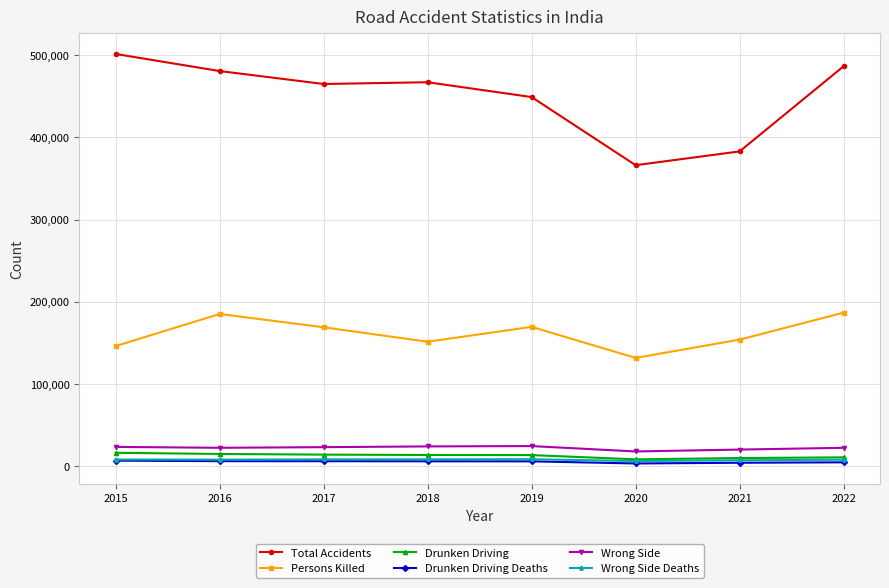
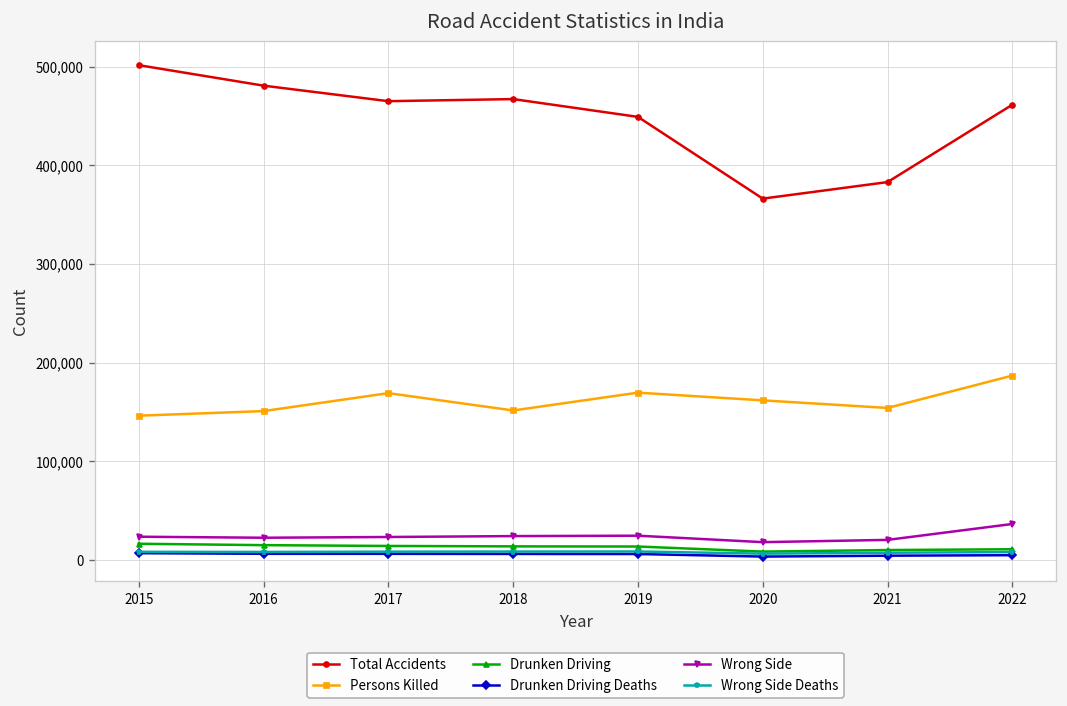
Persons Killed, 2016: 190,000 -> 150,000
Persons Killed, 2020: 130,000 -> 160,000
Total Accidents, 2022: 490,000 -> 460,000
Wrong Side, 2022: 20,000 -> 40,000
